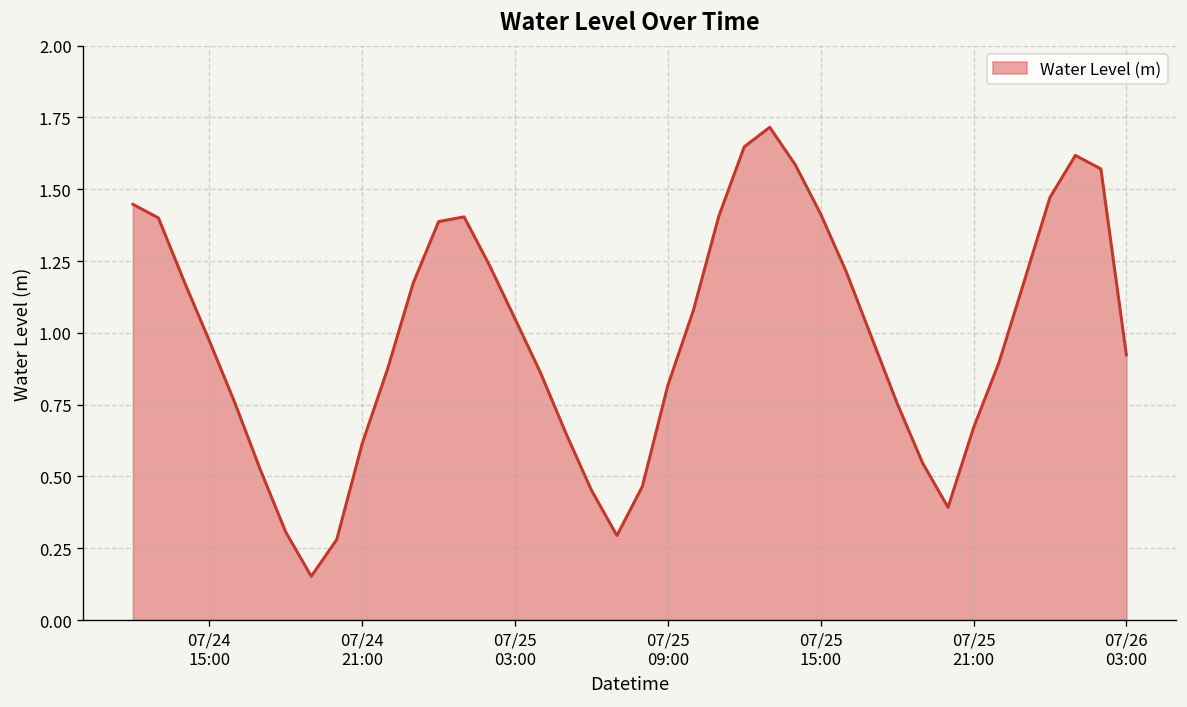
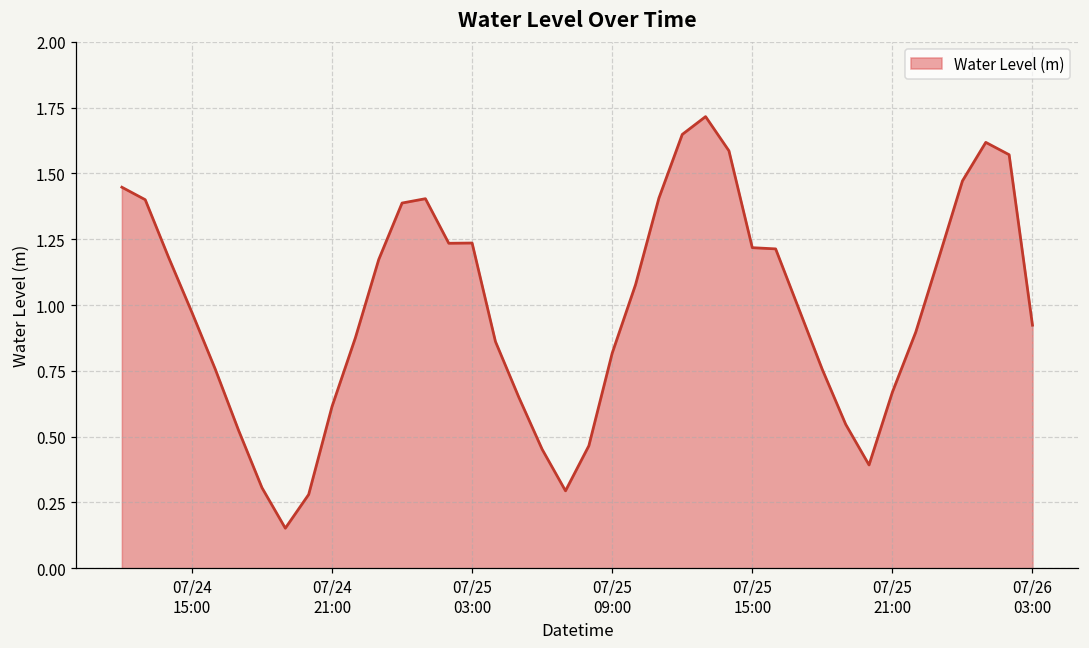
07/25 03:00: 1.05 -> 1.24
07/25 15:00: 1.41 -> 1.22
